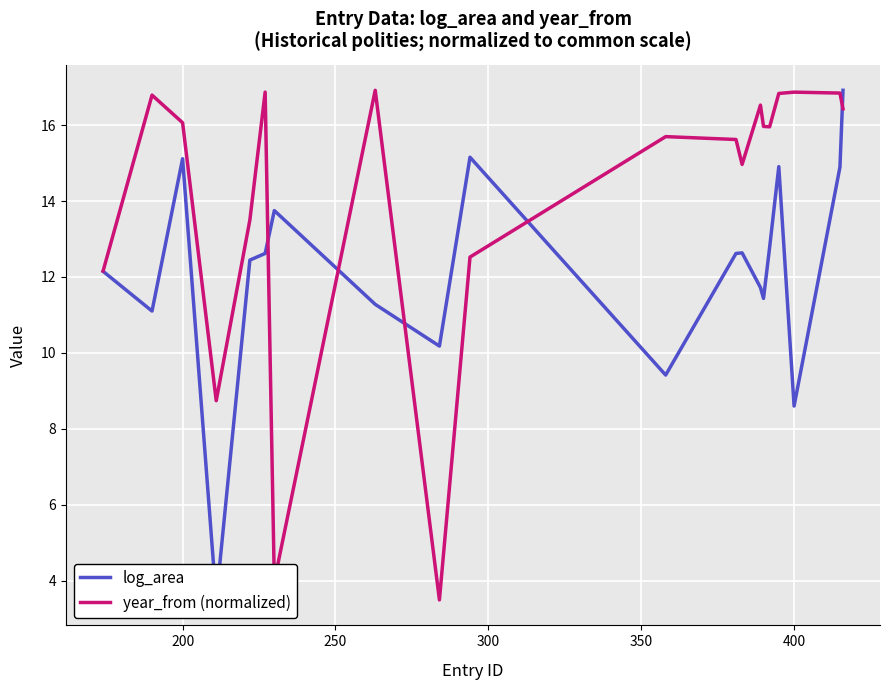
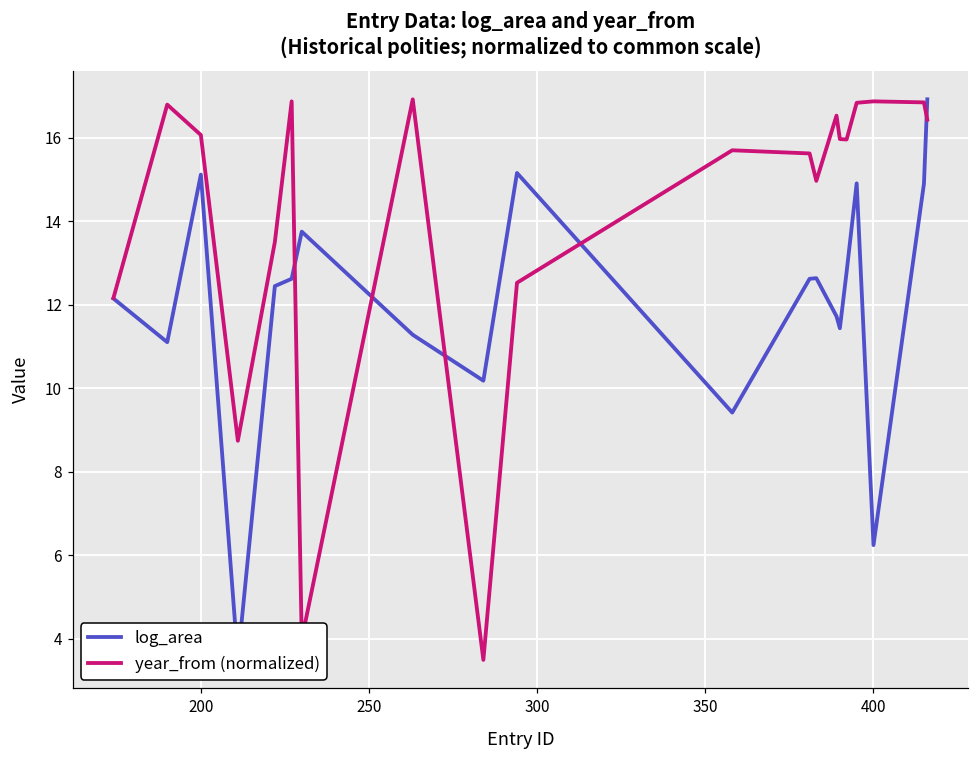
log_area, 400: 8.6 -> 6.2
